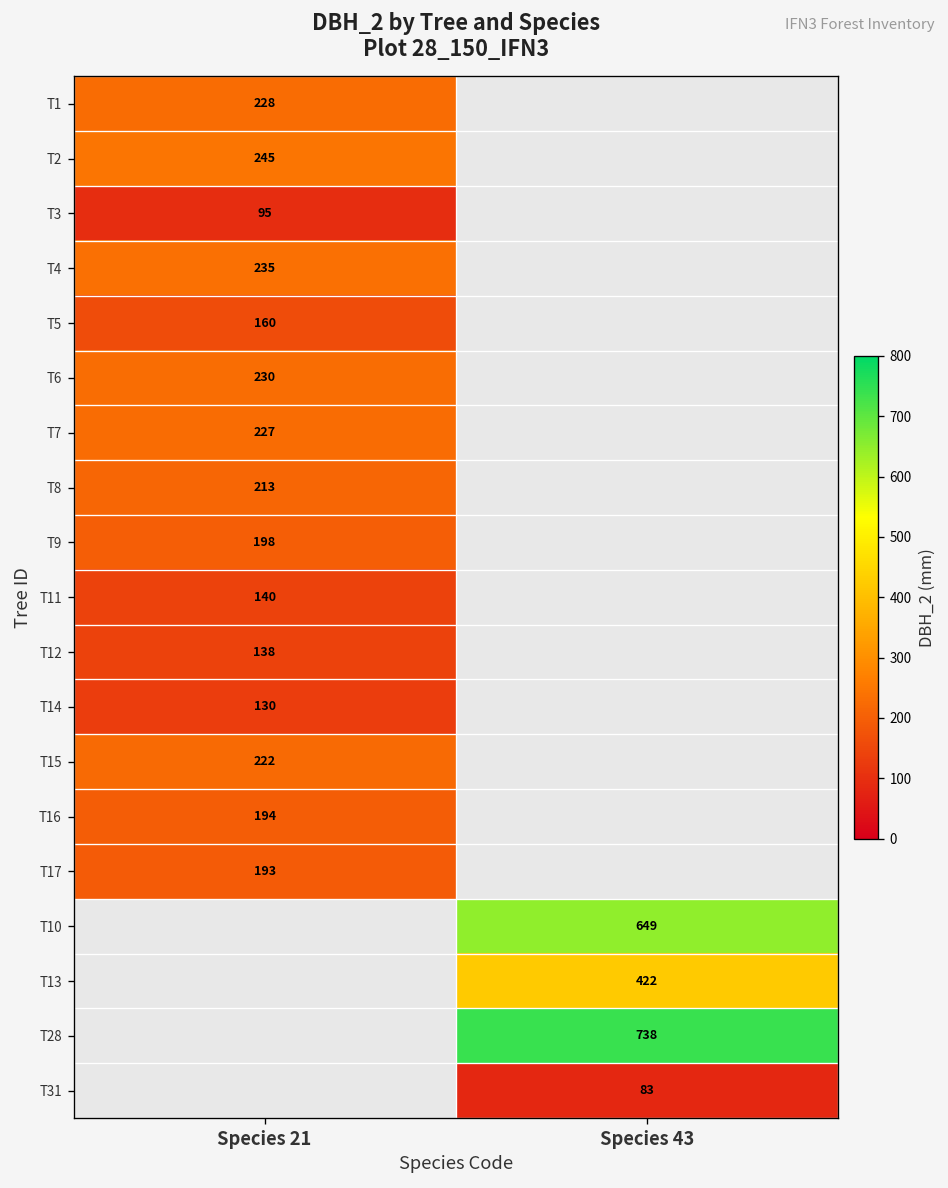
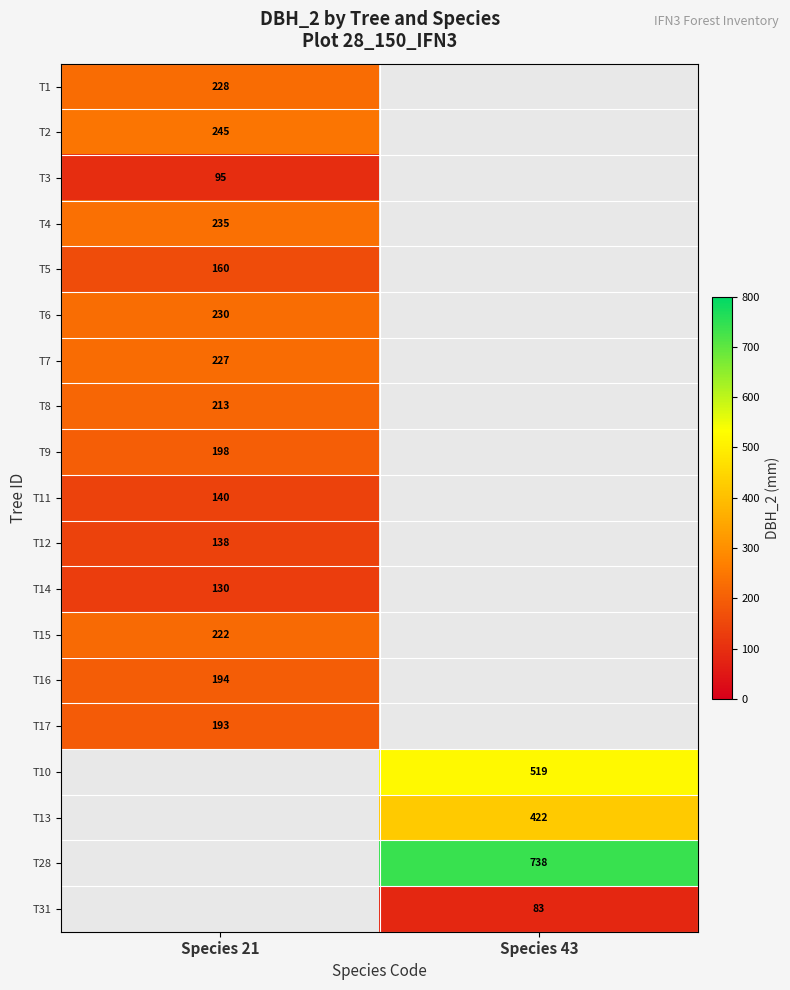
T10, Species 43: 649 -> 519
